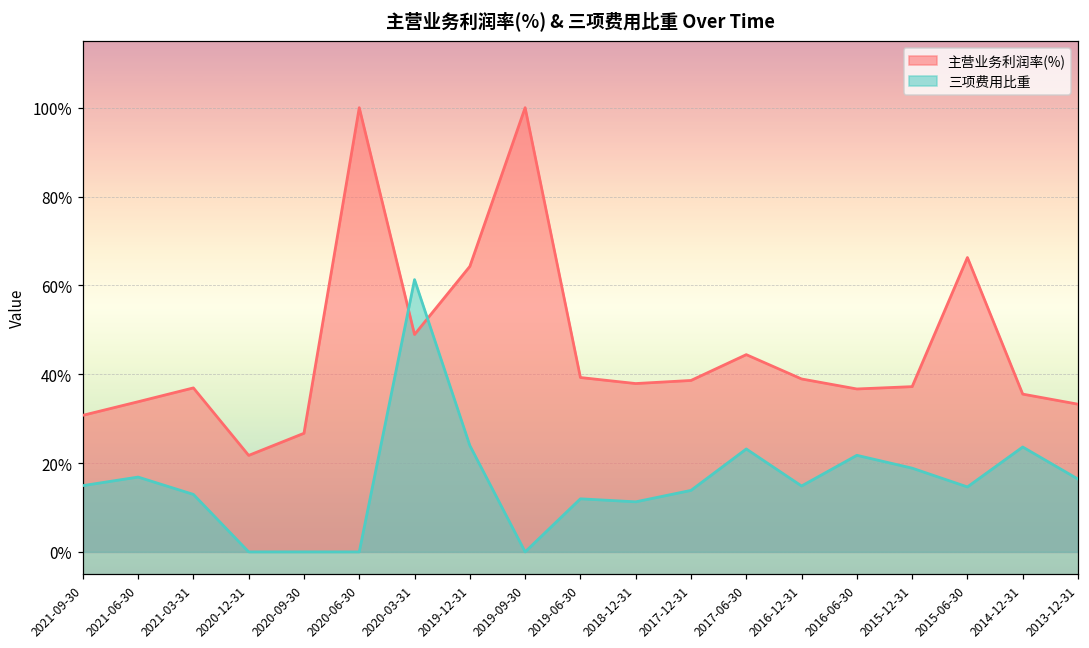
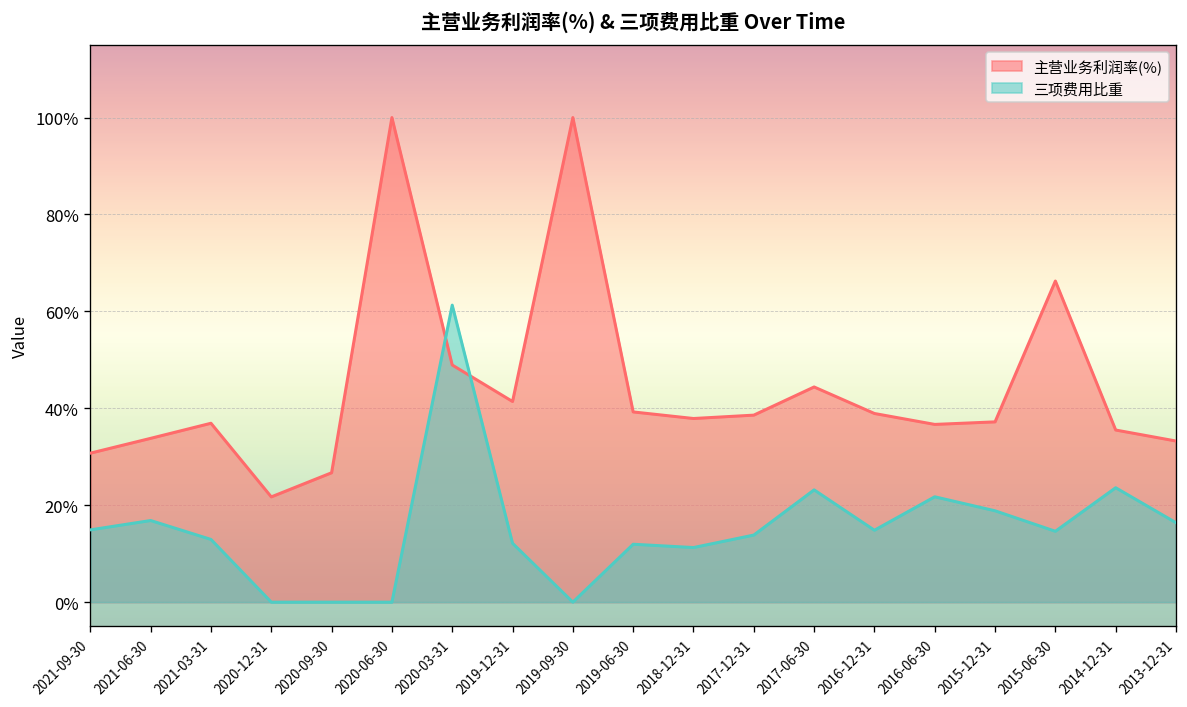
主营业务利润率(%), 2019-12-31: 64% -> 41%
三项费用比重, 2019-12-31: 24% -> 12%
